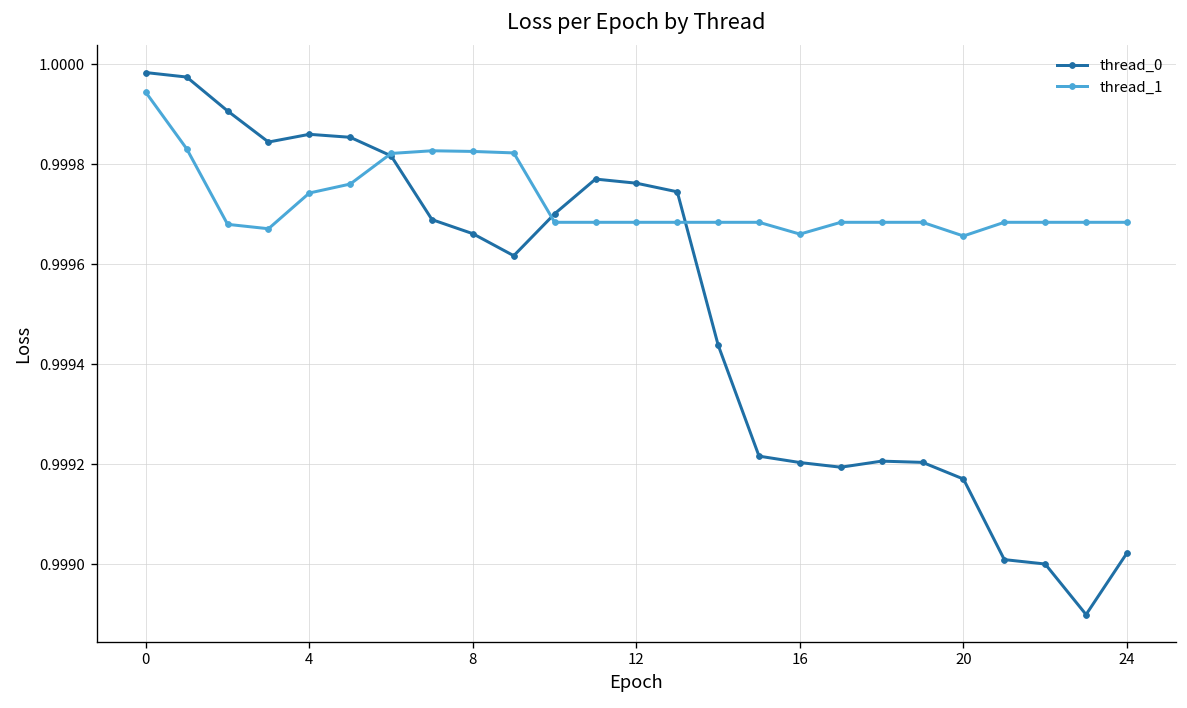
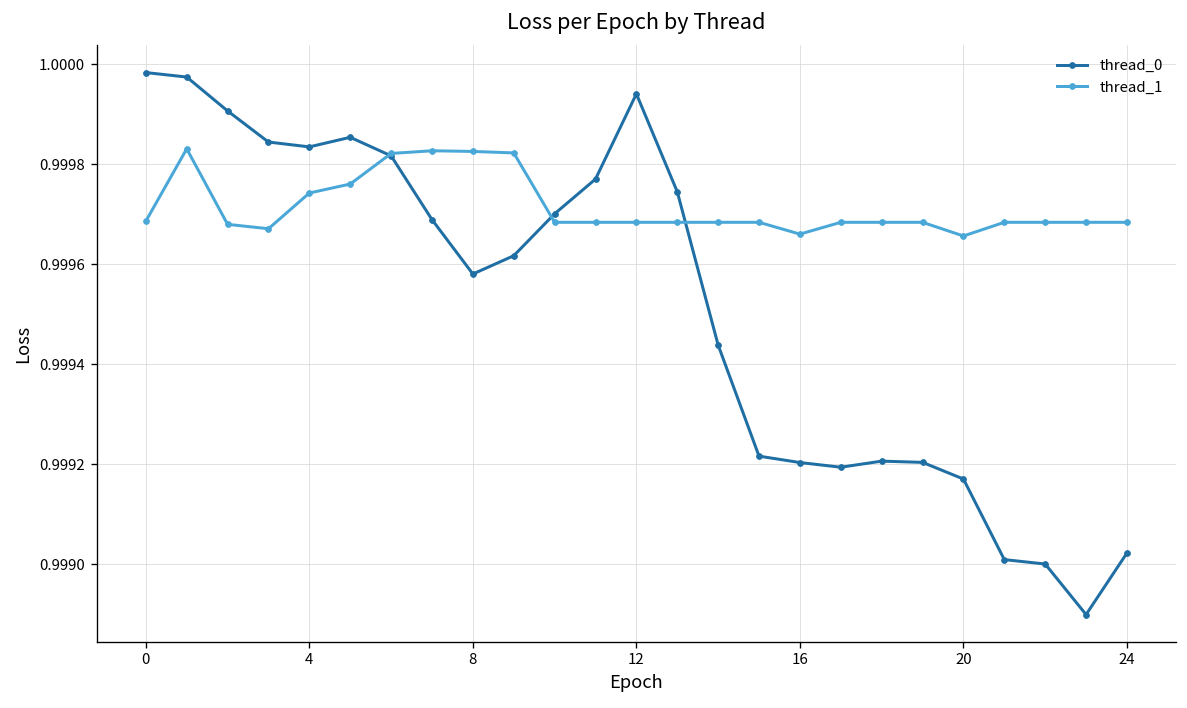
thread_1, 0: 0.99994 -> 0.99969
thread_0, 4: 0.99986 -> 0.99983
thread_0, 8: 0.99966 -> 0.99958
thread_0, 12: 0.99976 -> 0.99994
